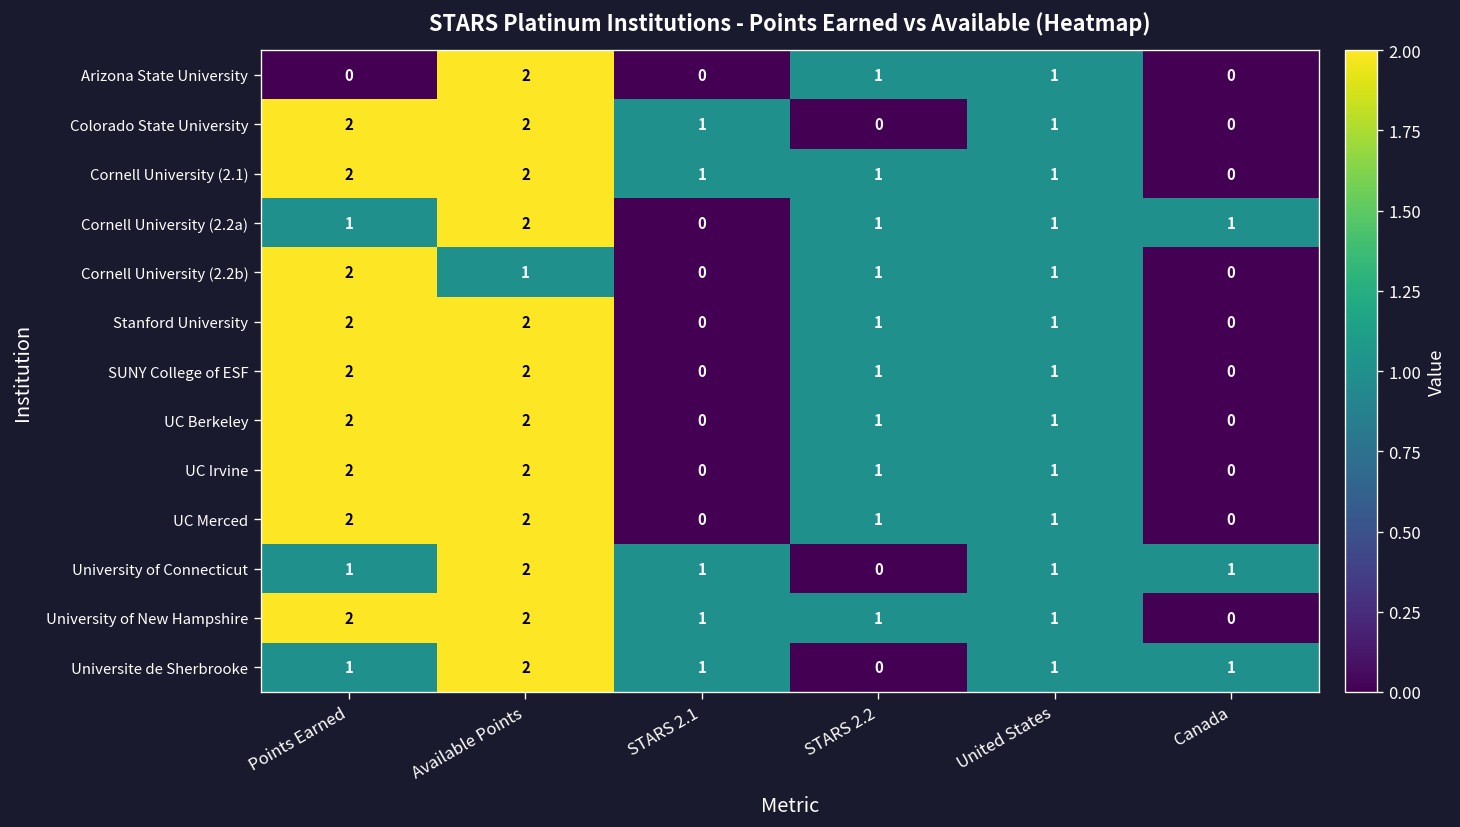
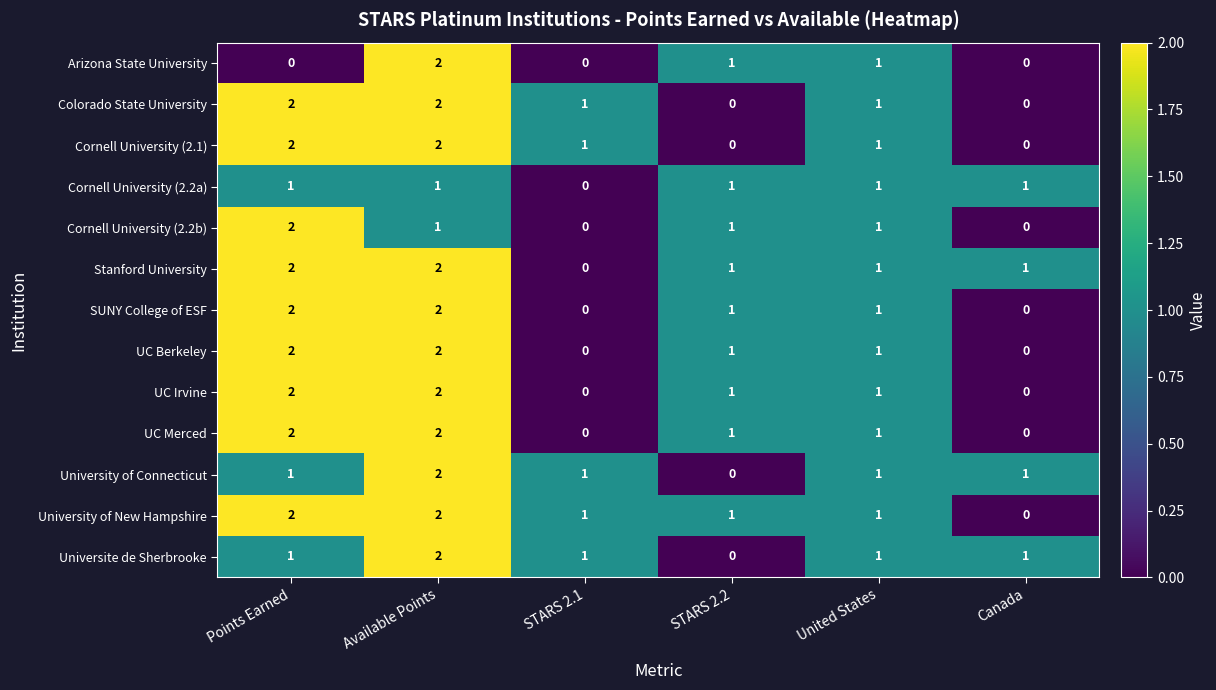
Cornell University (2.1), STARS 2.2: 1 -> 0
Cornell University (2.2a), Available Points: 2 -> 1
Stanford University, Canada: 0 -> 1
